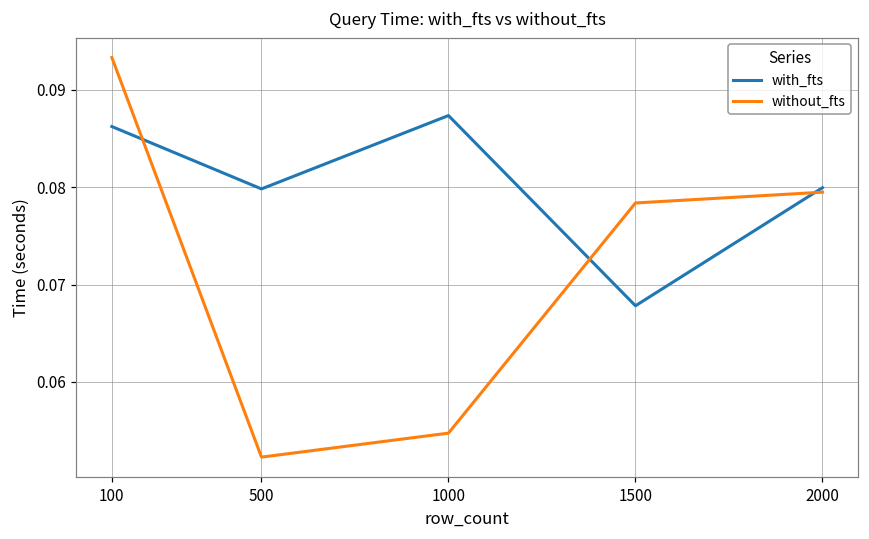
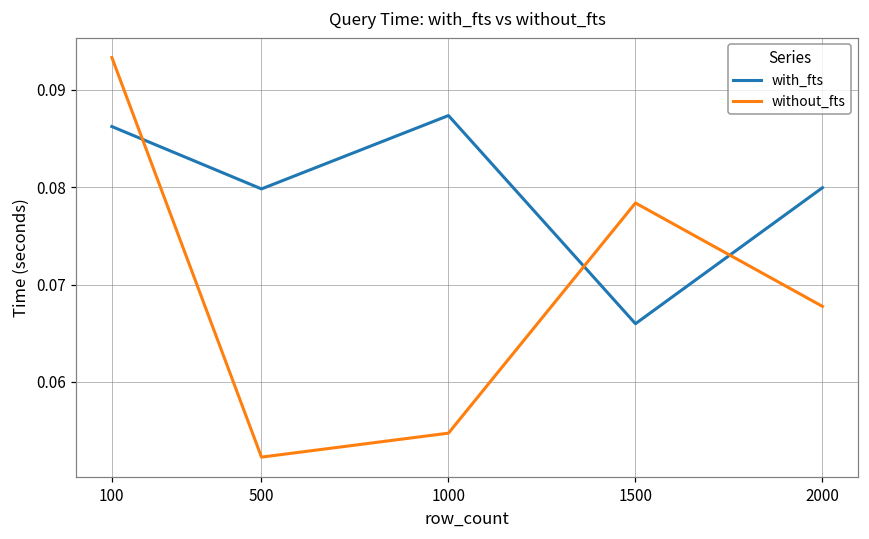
with_fts, 1500: 0.068 -> 0.066
without_fts, 2000: 0.079 -> 0.068
